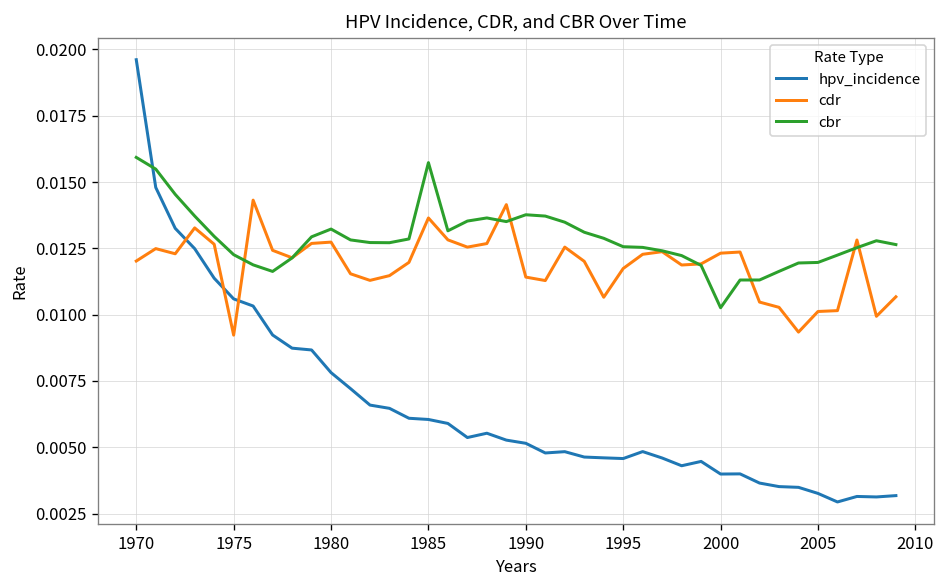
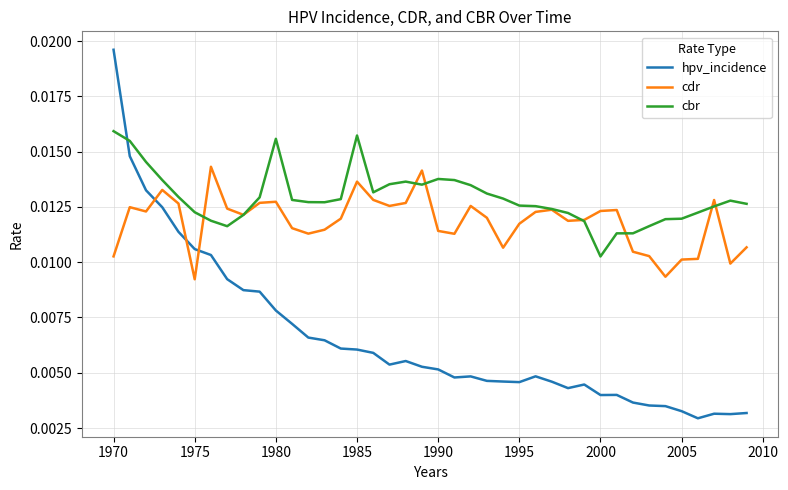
cdr, 1970: 0.0120 -> 0.0103
cbr, 1980: 0.0132 -> 0.0156
